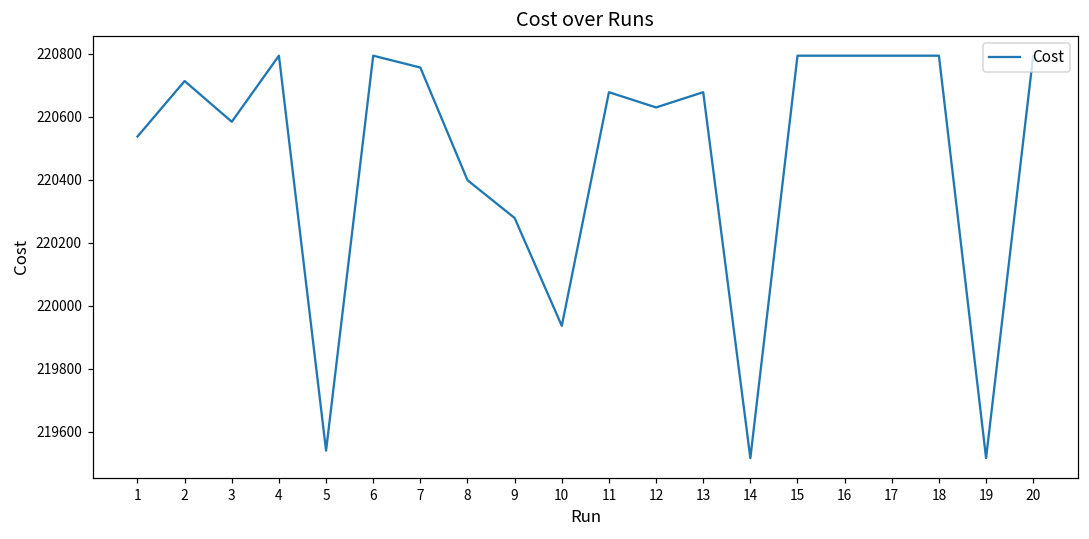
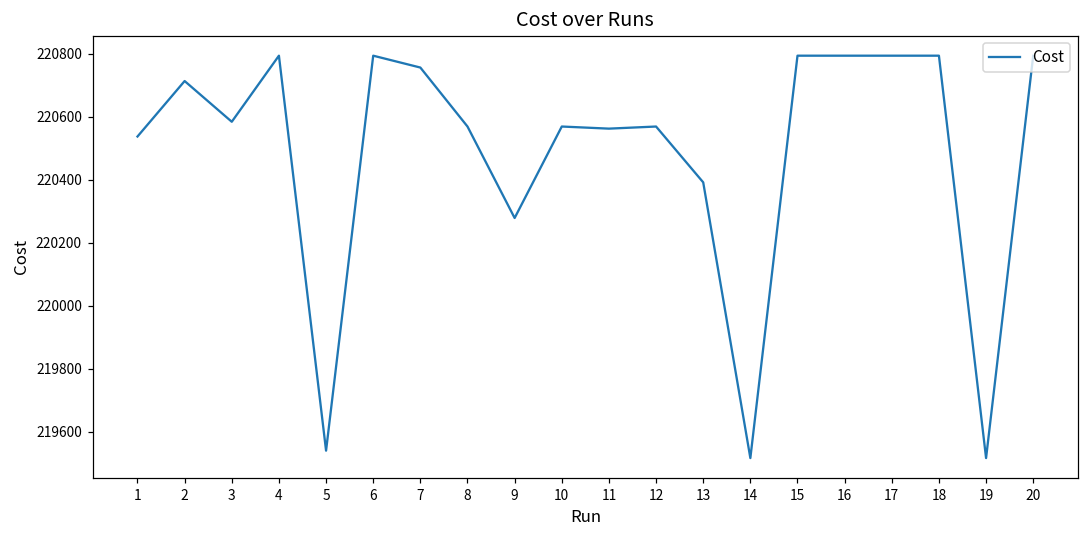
8: 220400 -> 220570
10: 219940 -> 220570
11: 220680 -> 220560
12: 220630 -> 220570
13: 220680 -> 220390
